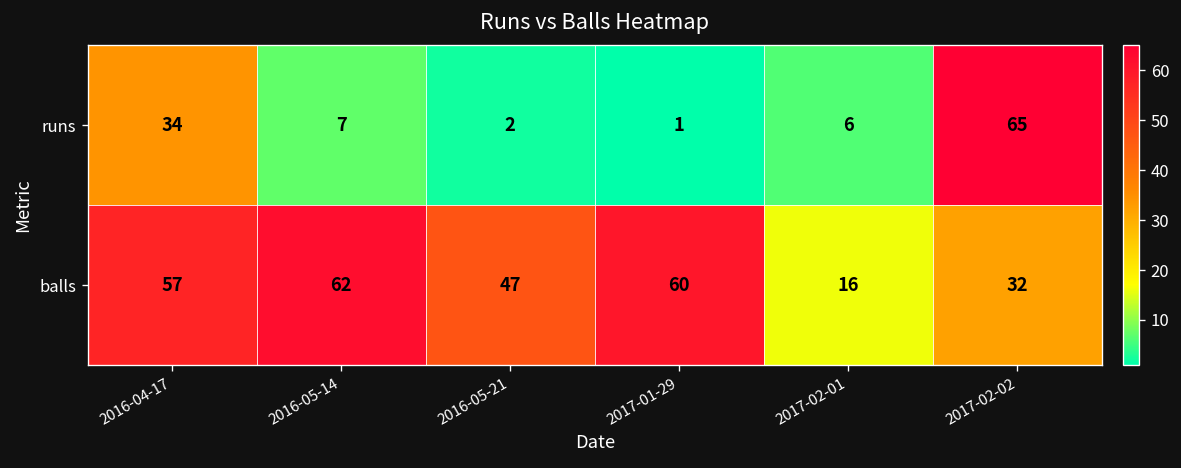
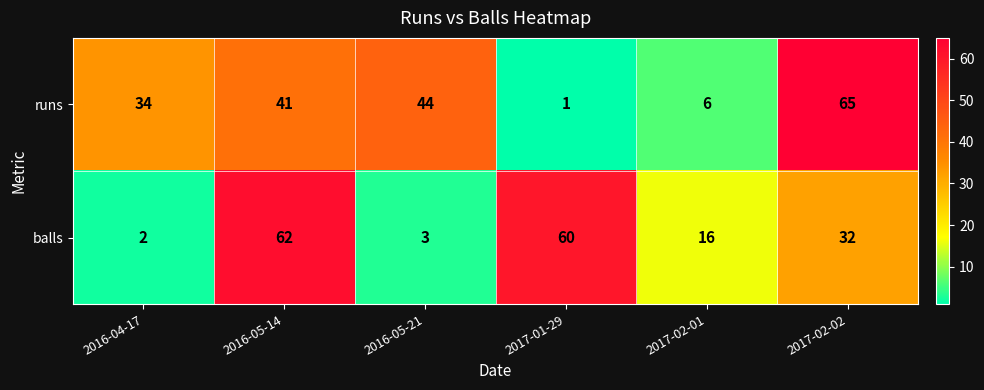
runs, 2016-05-14: 7 -> 41
runs, 2016-05-21: 2 -> 44
balls, 2016-04-17: 57 -> 2
balls, 2016-05-21: 47 -> 3
